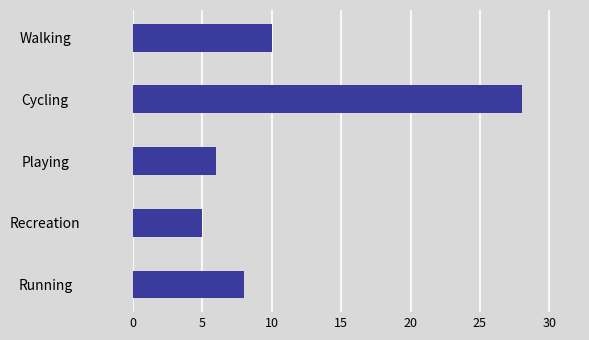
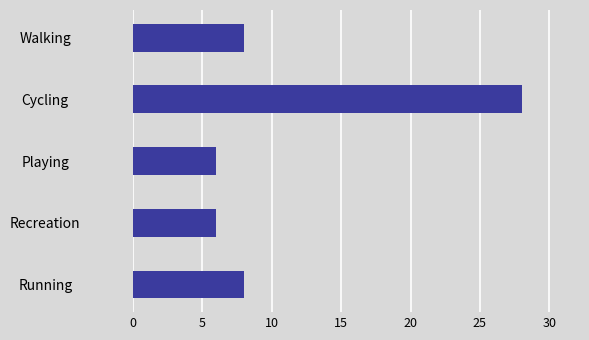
Walking: 10 -> 8
Recreation: 5 -> 6
